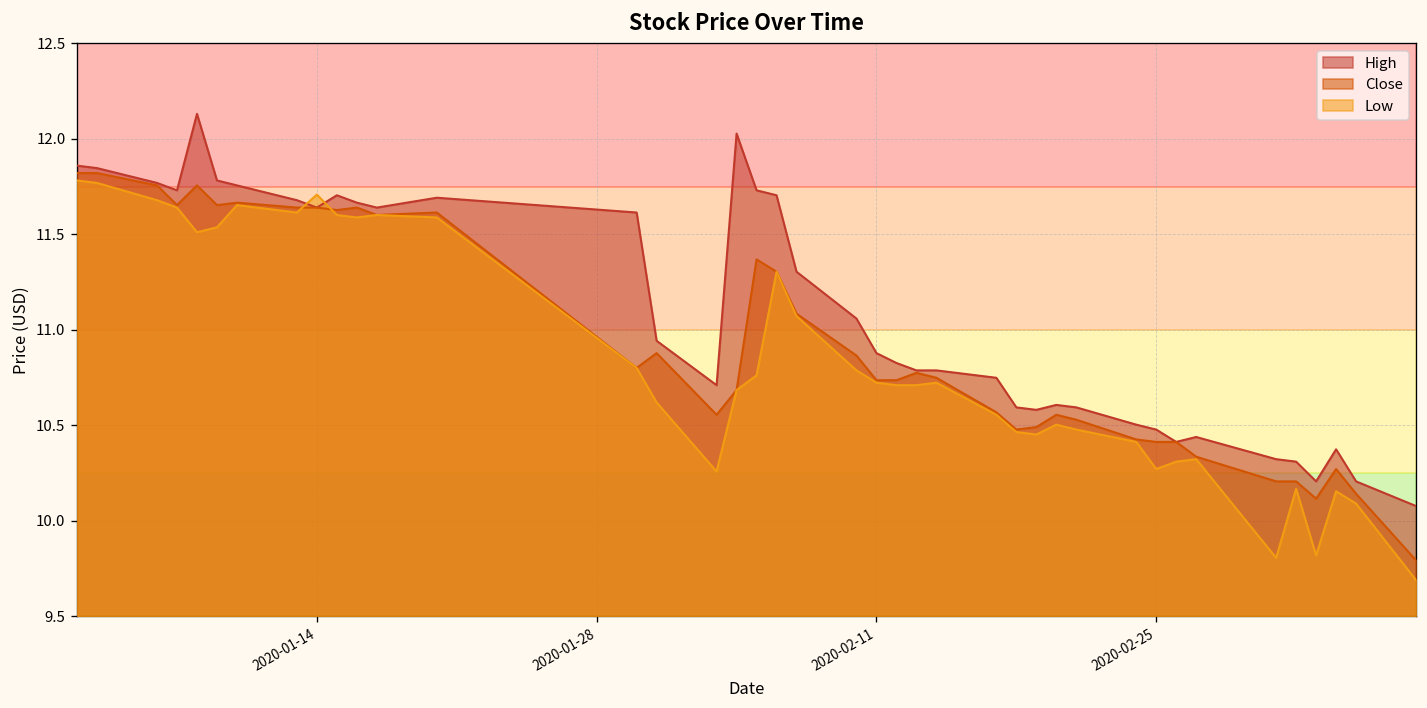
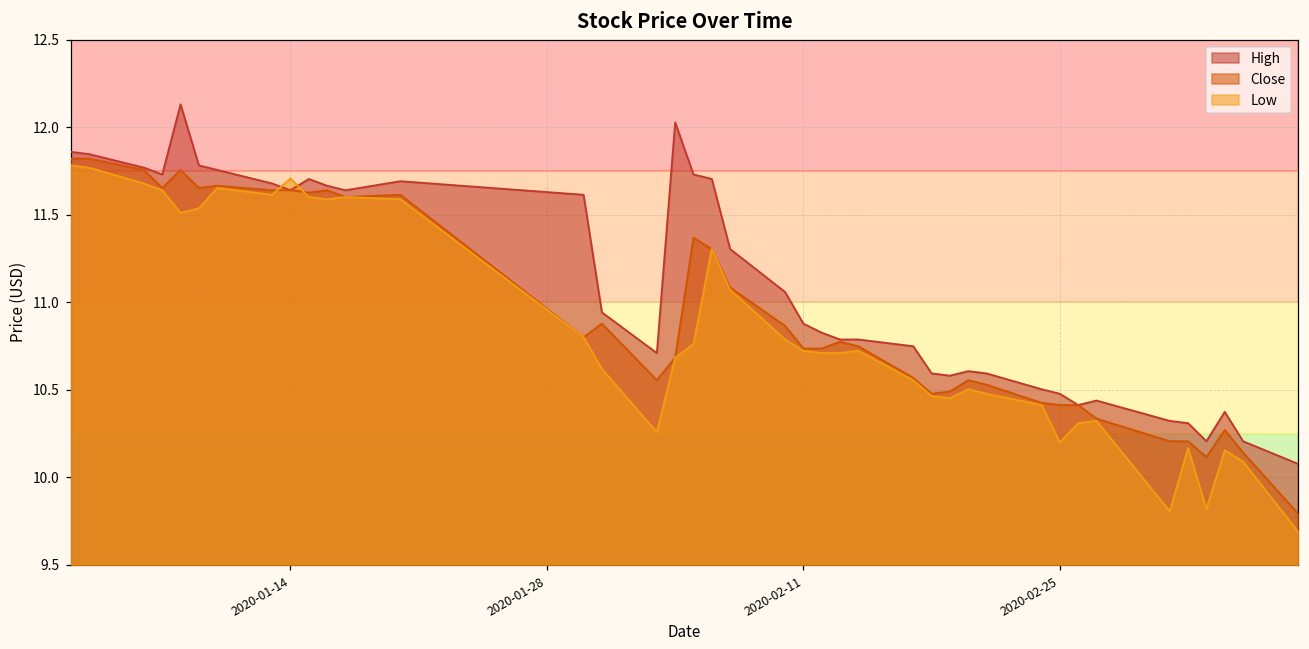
Low, 2020-02-25: 10.27 -> 10.20
